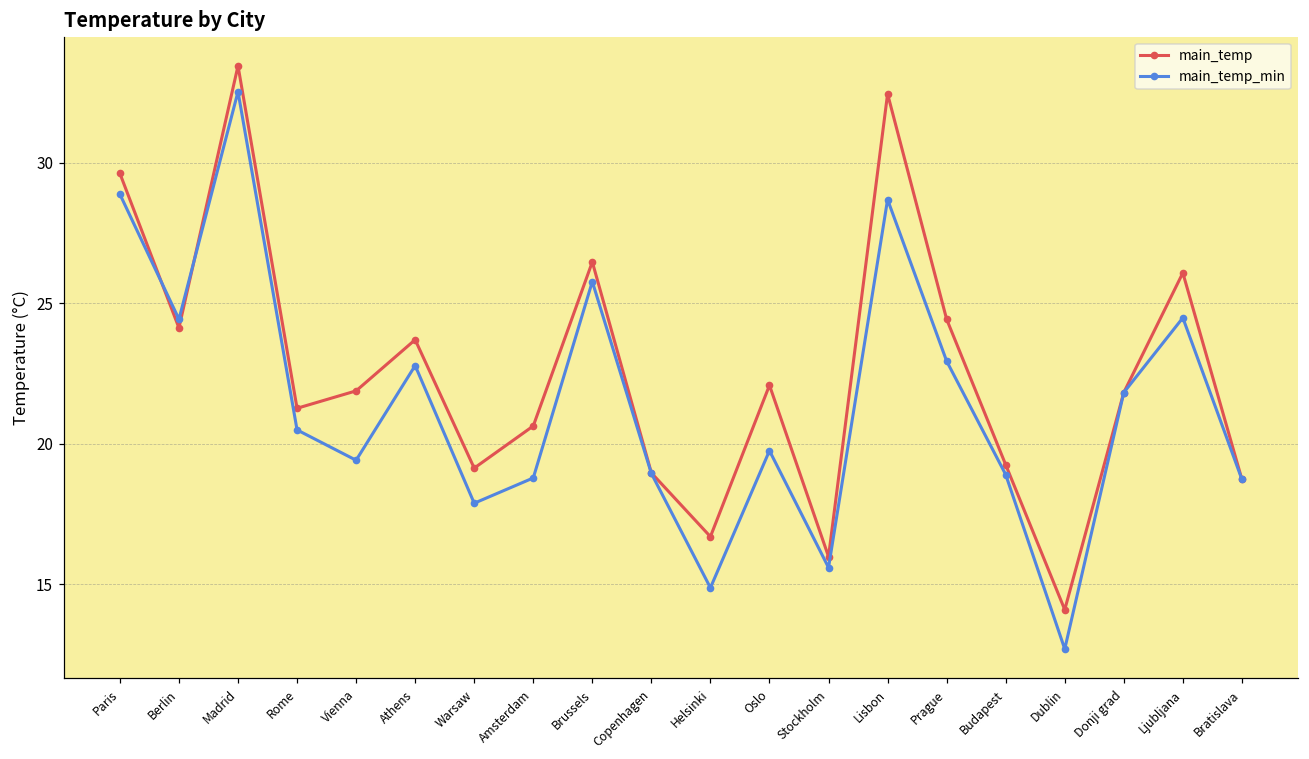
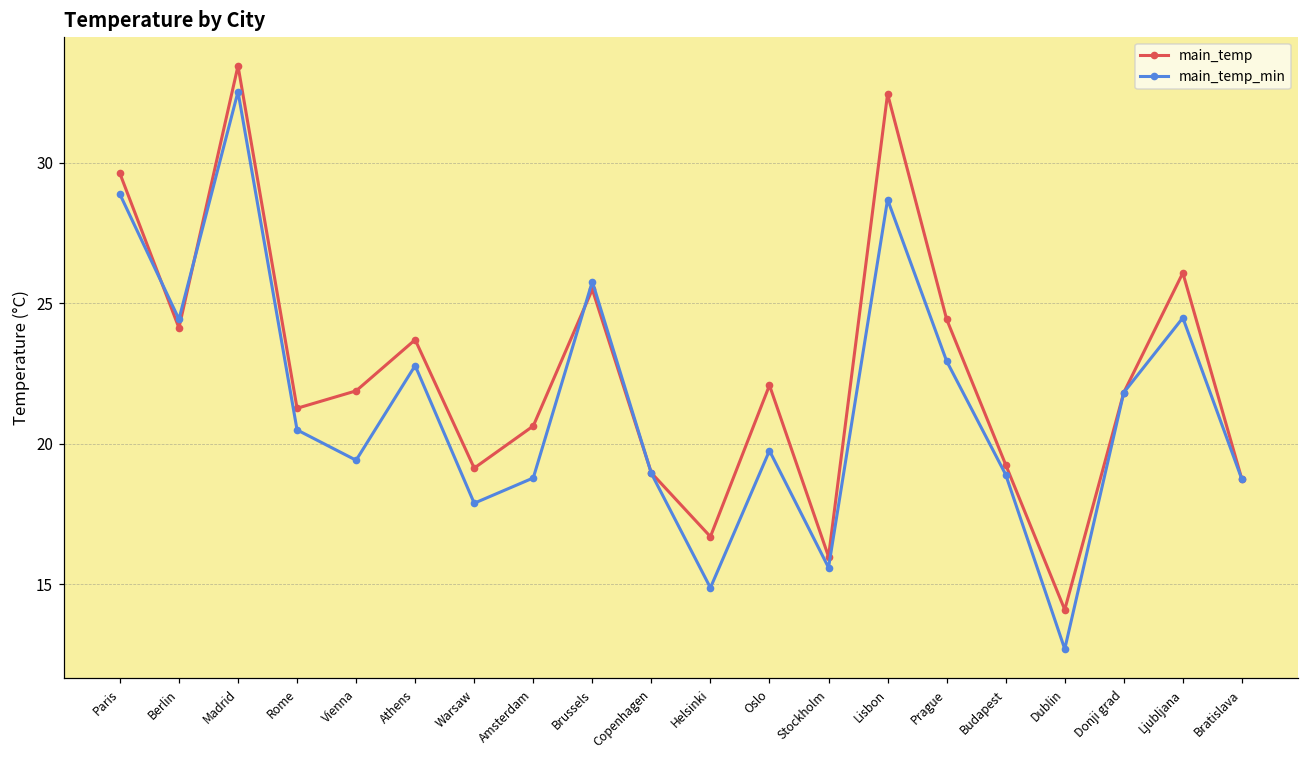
main_temp, Brussels: 26.5 -> 25.5
